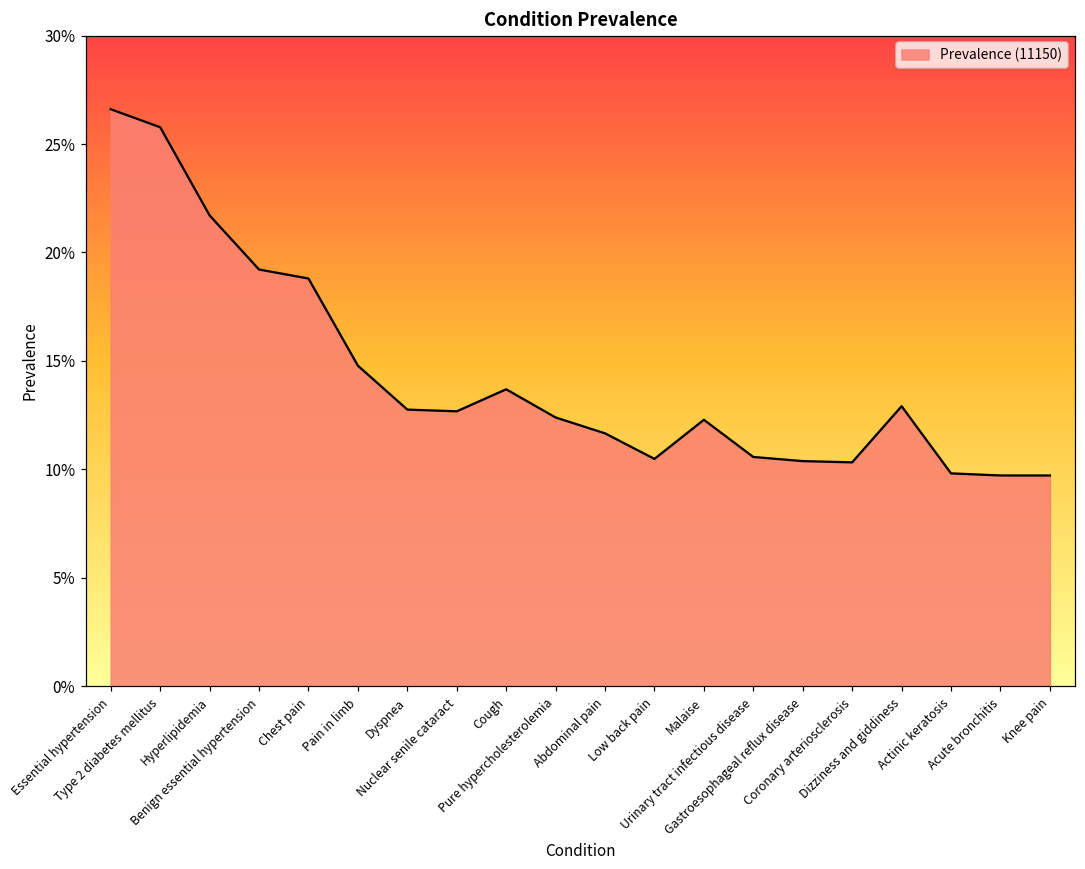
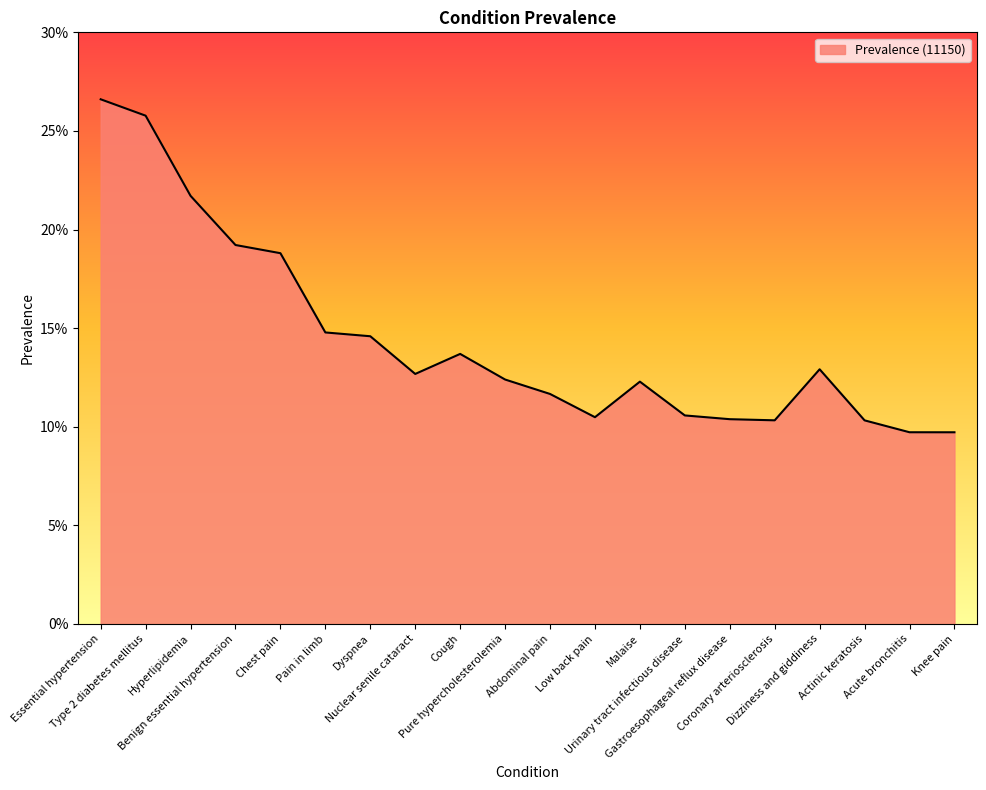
Dyspnea: 12.8% -> 14.6%
Actinic keratosis: 9.8% -> 10.3%
